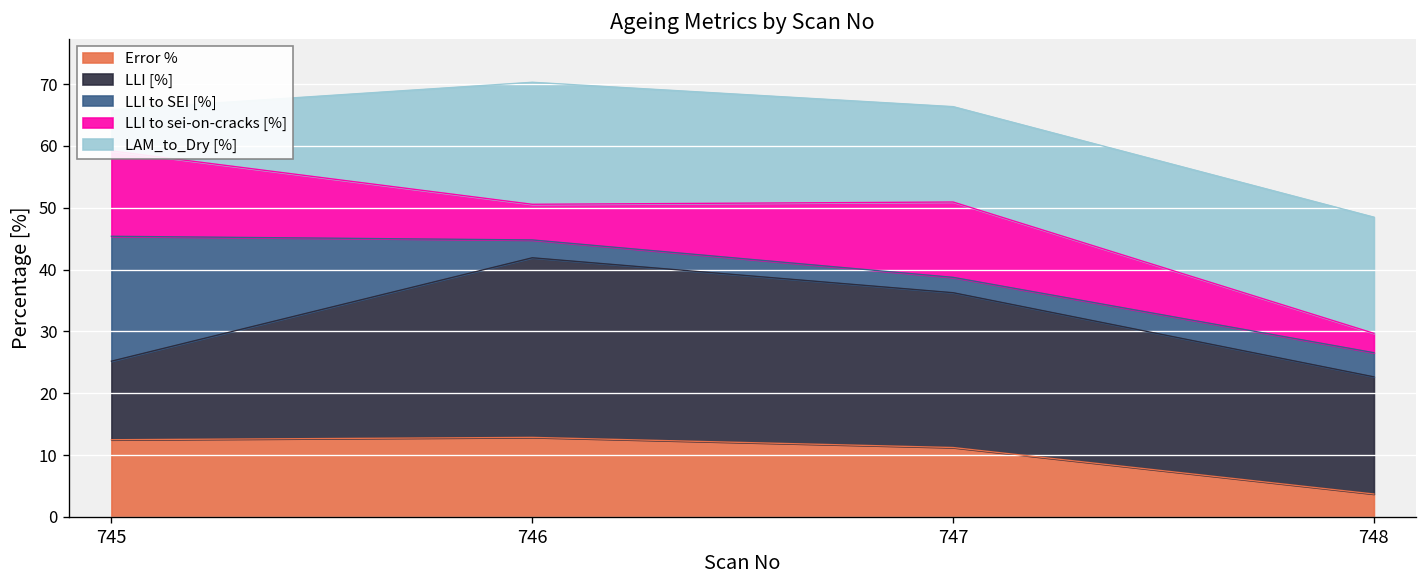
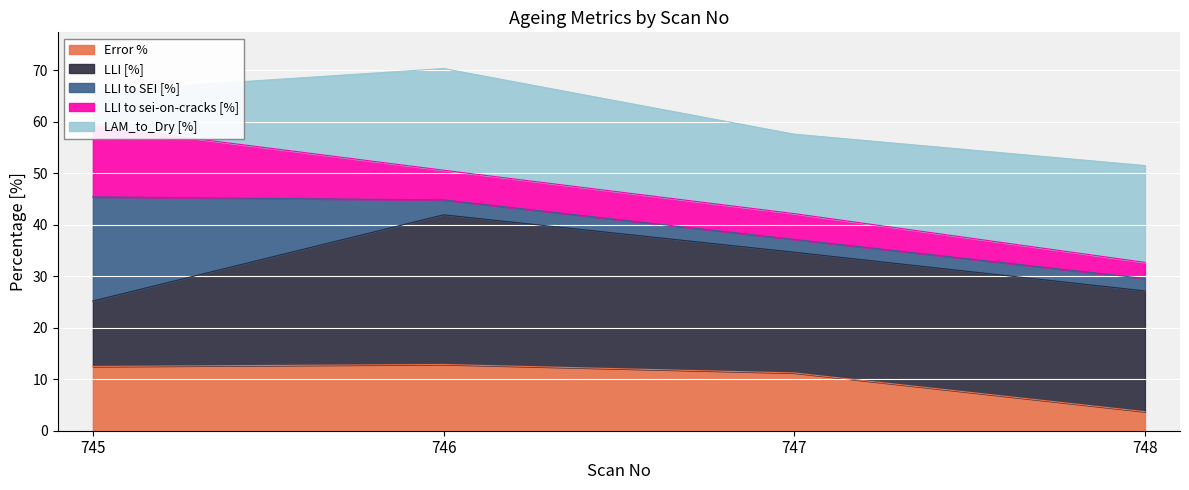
LLI [%], 747: 25 -> 23
LLI to sei-on-cracks [%], 747: 12 -> 5
LLI [%], 748: 19 -> 23
LLI to SEI [%], 748: 4 -> 2
